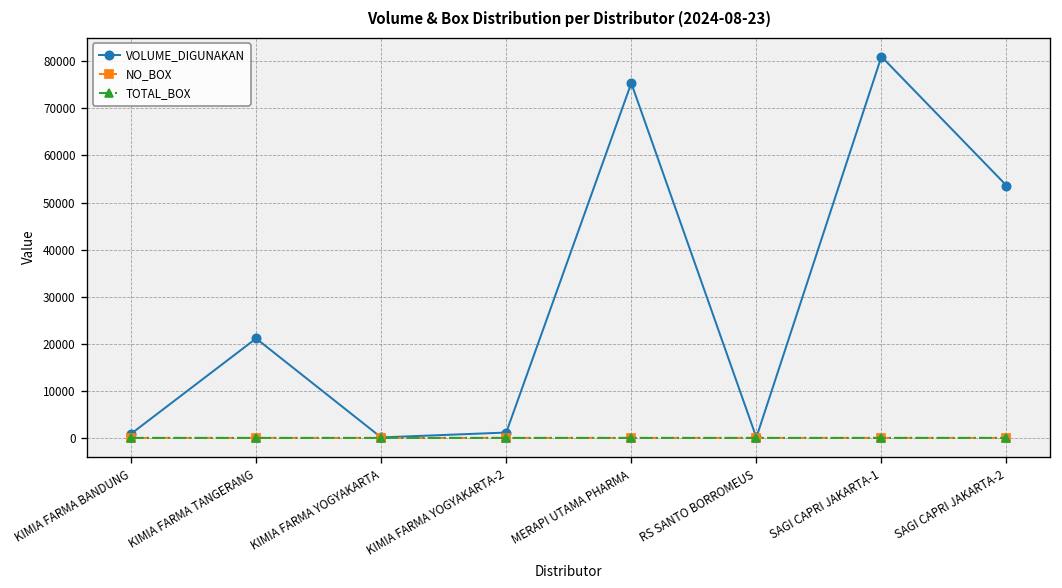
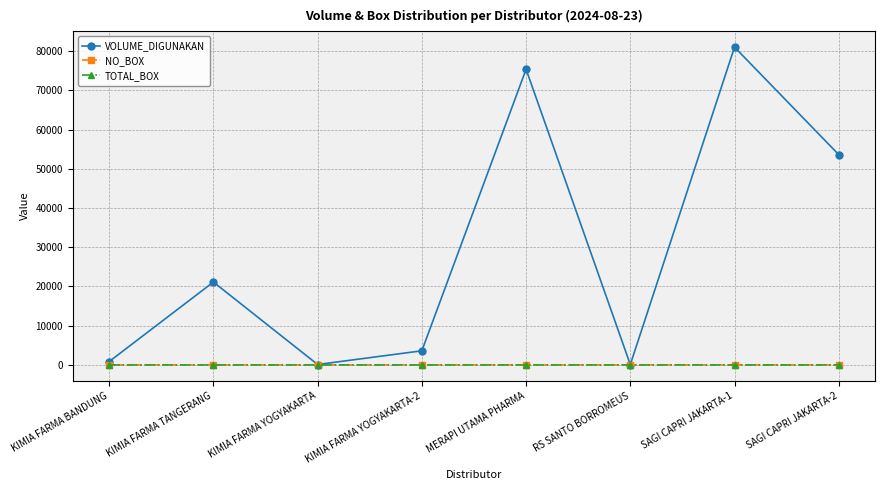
VOLUME_DIGUNAKAN, KIMIA FARMA YOGYAKARTA-2: 1000 -> 4000
